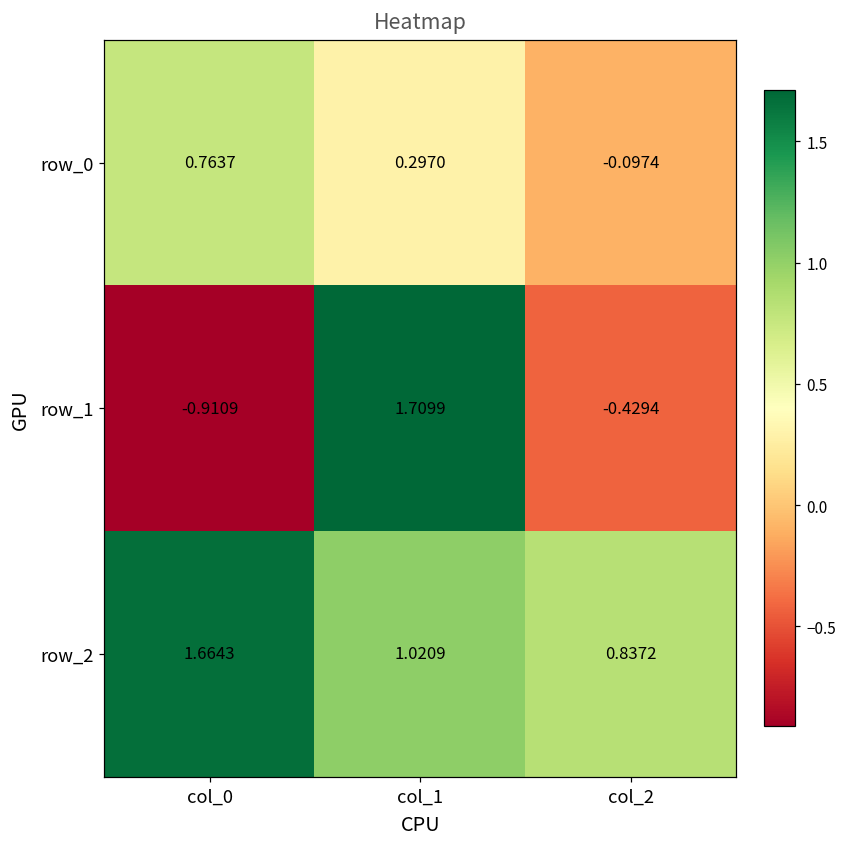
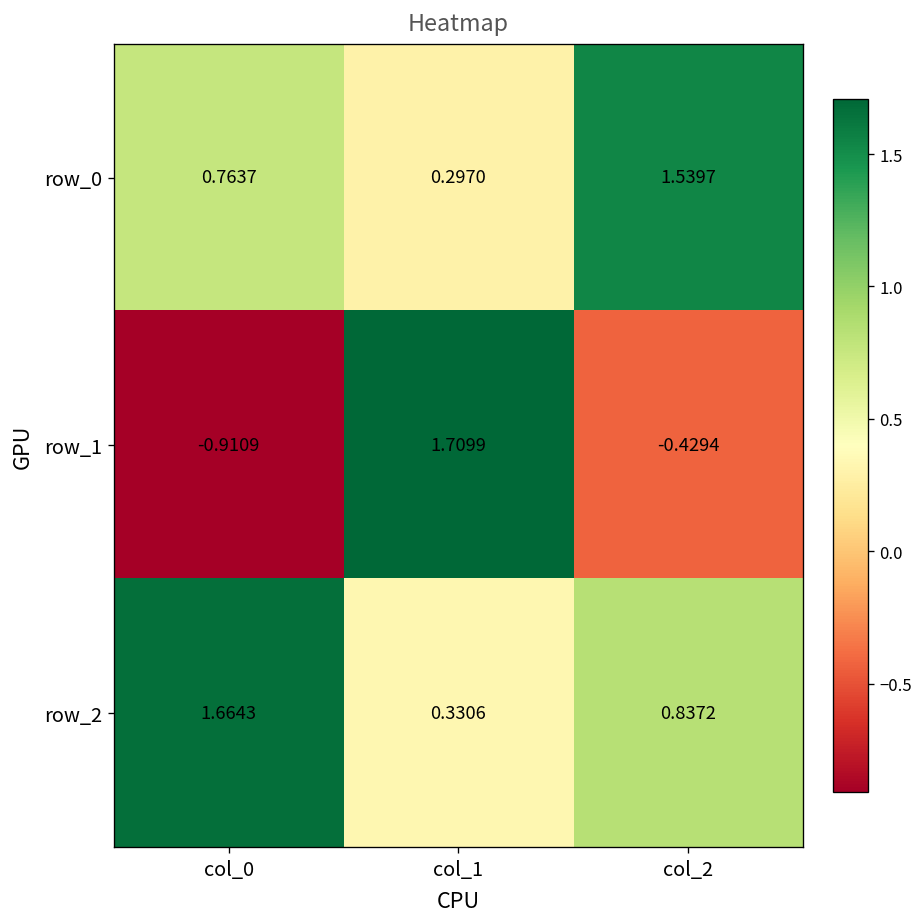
row_0, col_2: -0.0974 -> 1.5397
row_2, col_1: 1.0209 -> 0.3306
